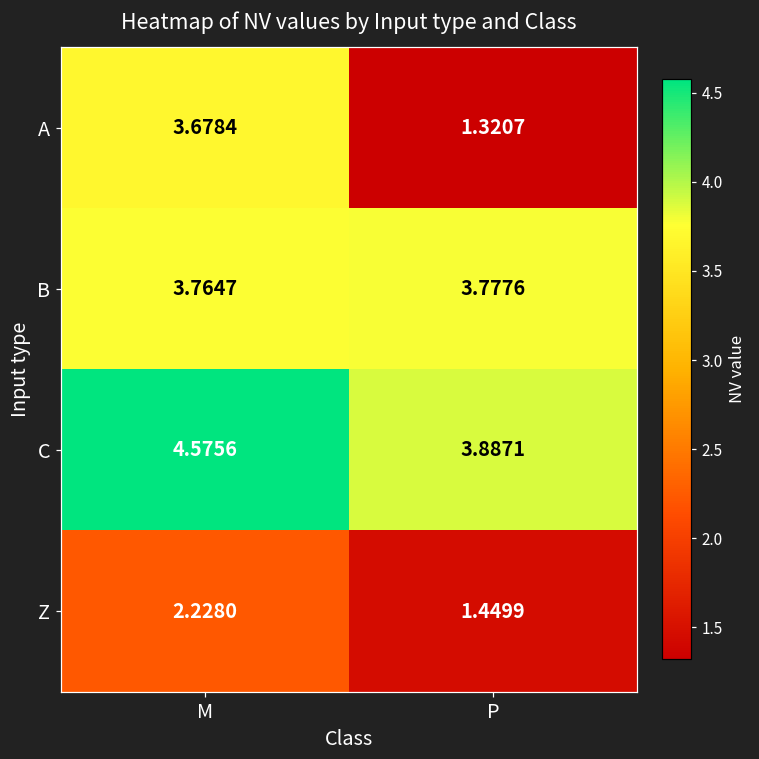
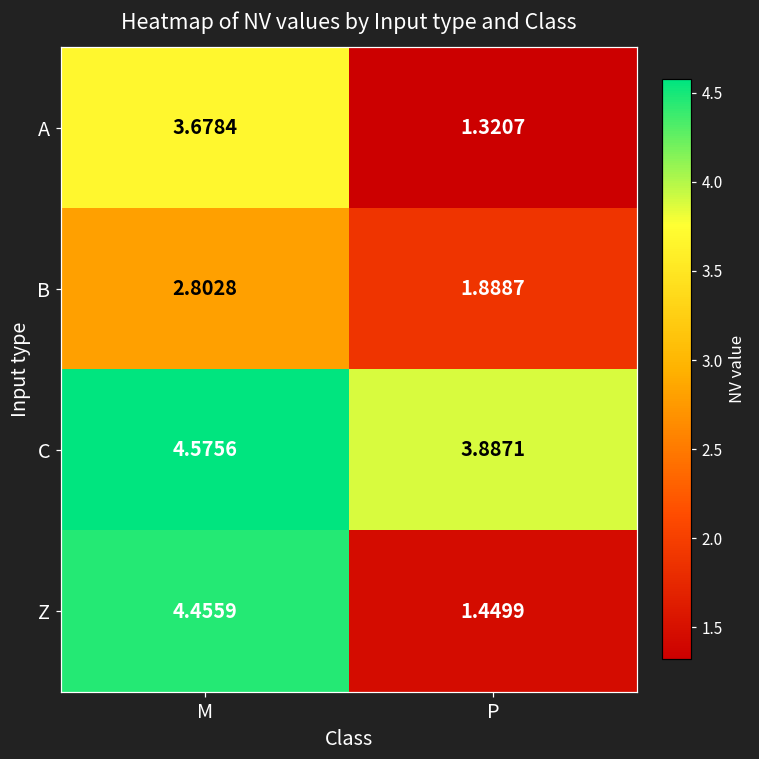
B, M: 3.7647 -> 2.8028
B, P: 3.7776 -> 1.8887
Z, M: 2.2280 -> 4.4559
